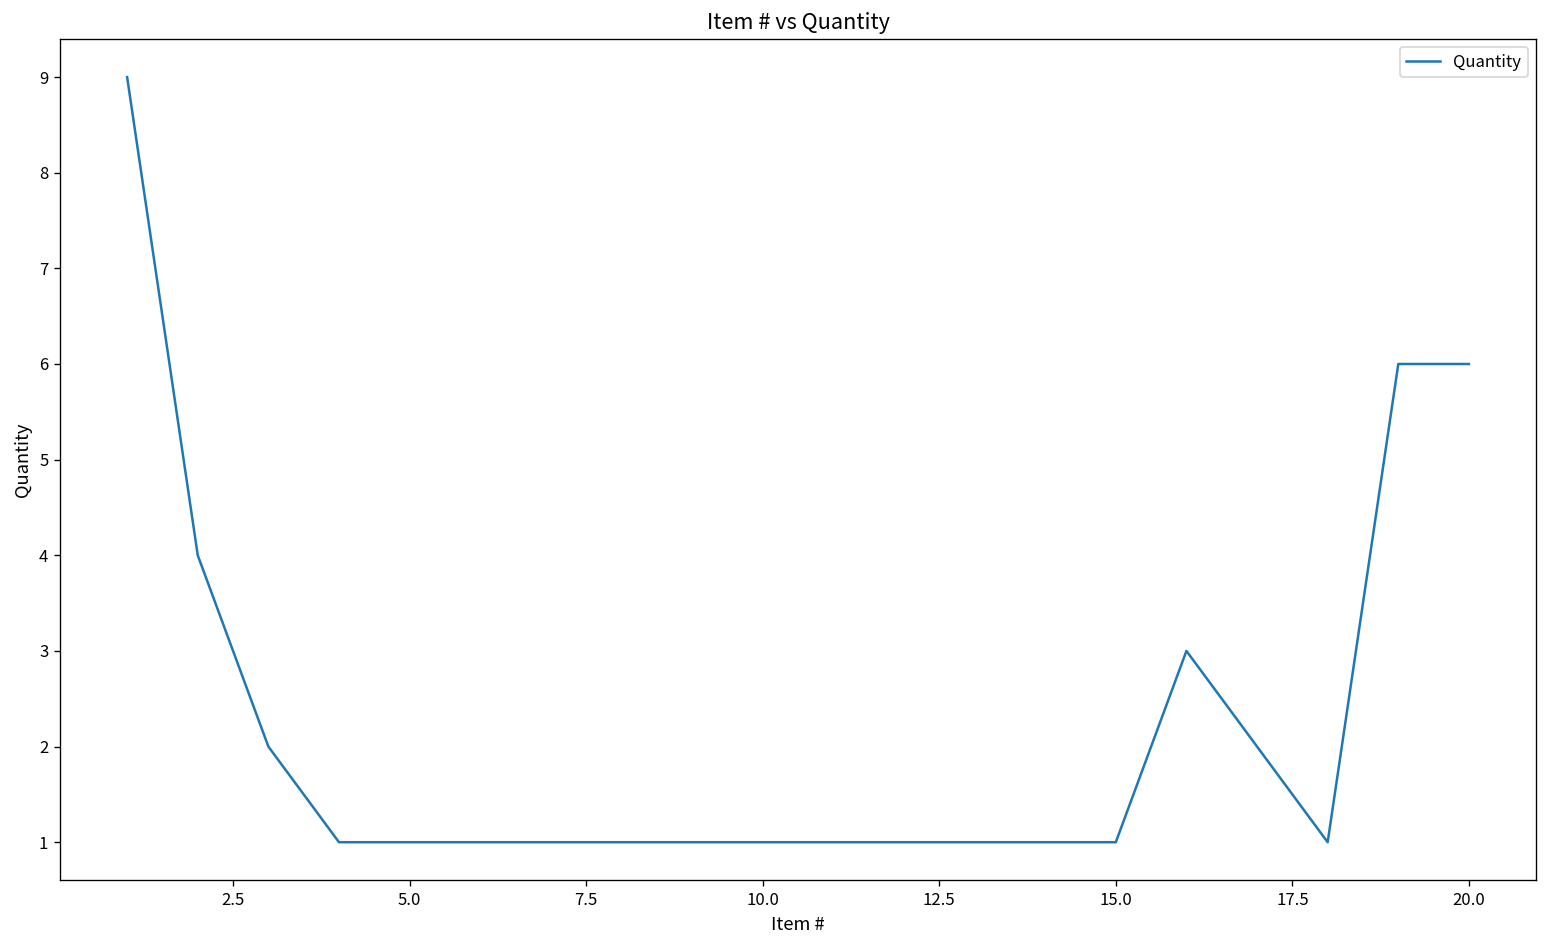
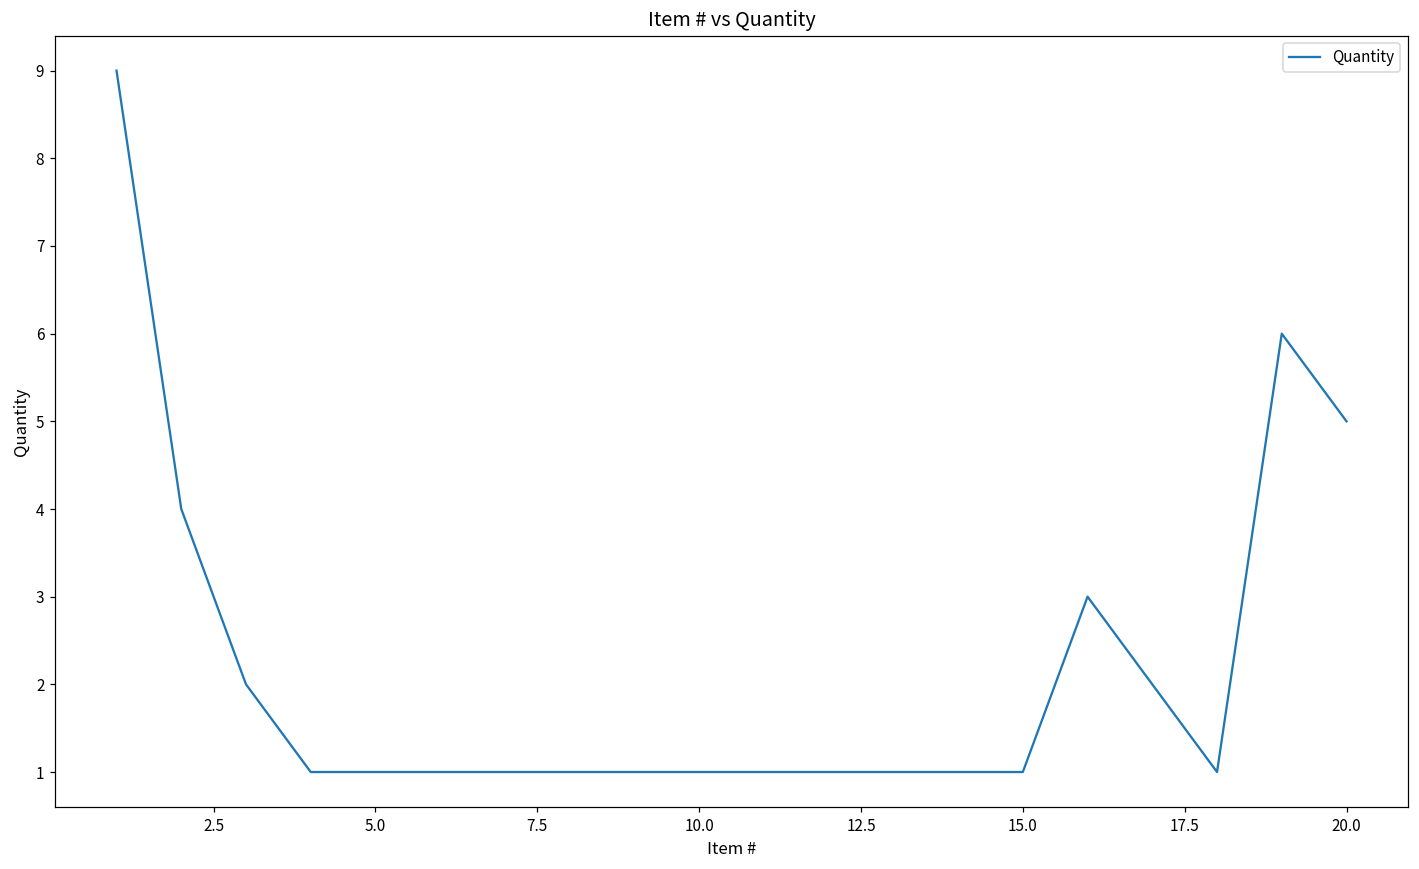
20.0: 6 -> 5
